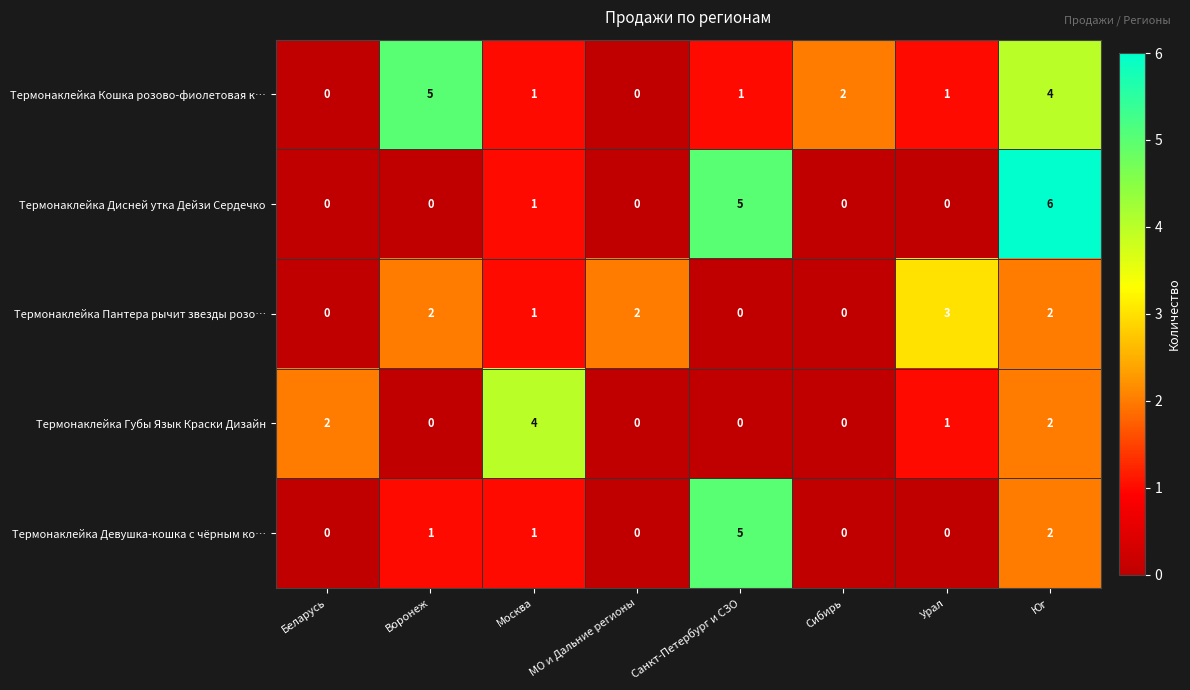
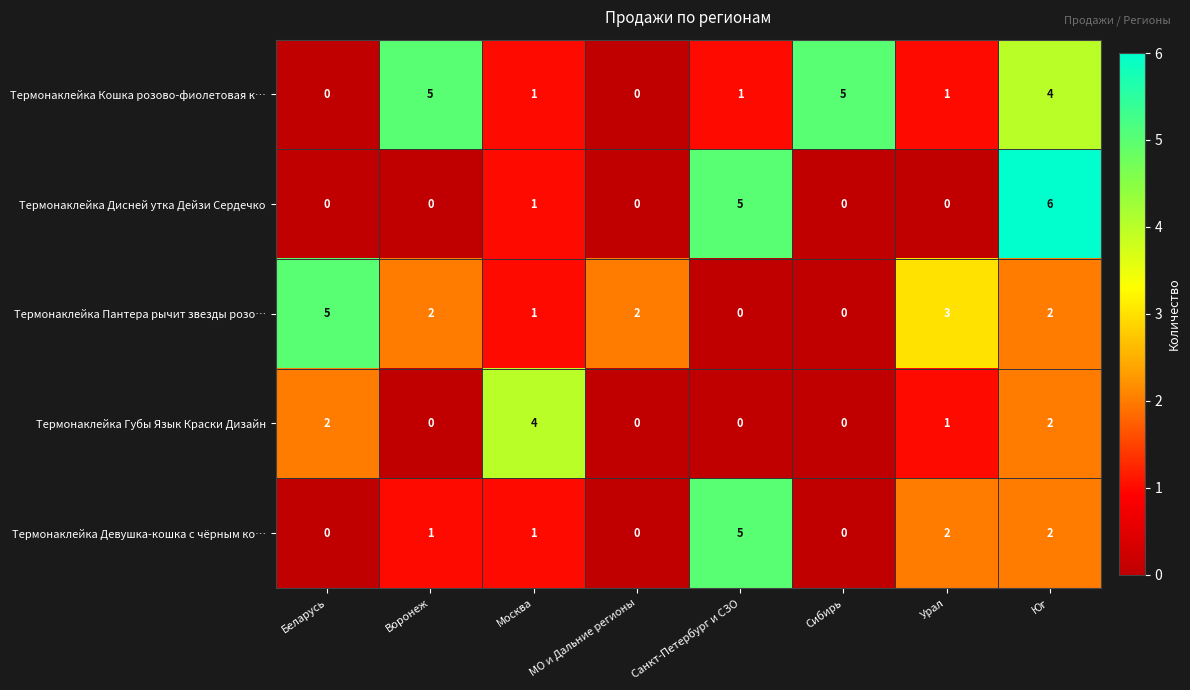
Термонаклейка Кошка розово-фиолетовая к…, Сибирь: 2 -> 5
Термонаклейка Пантера рычит звезды розо…, Беларусь: 0 -> 5
Термонаклейка Девушка-кошка с чёрным ко…, Урал: 0 -> 2
